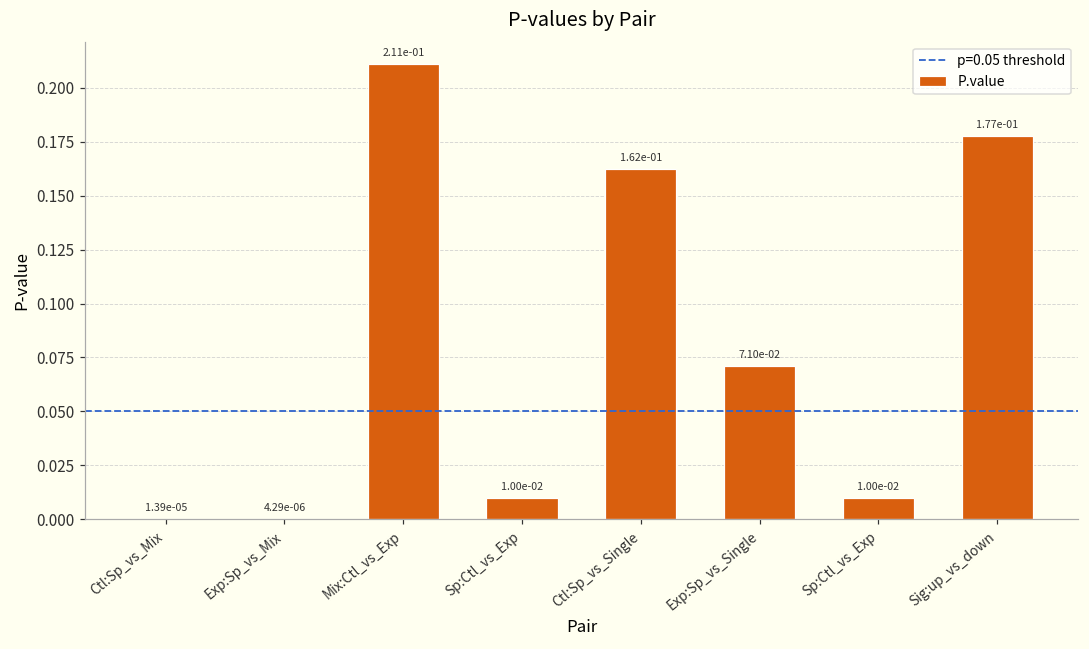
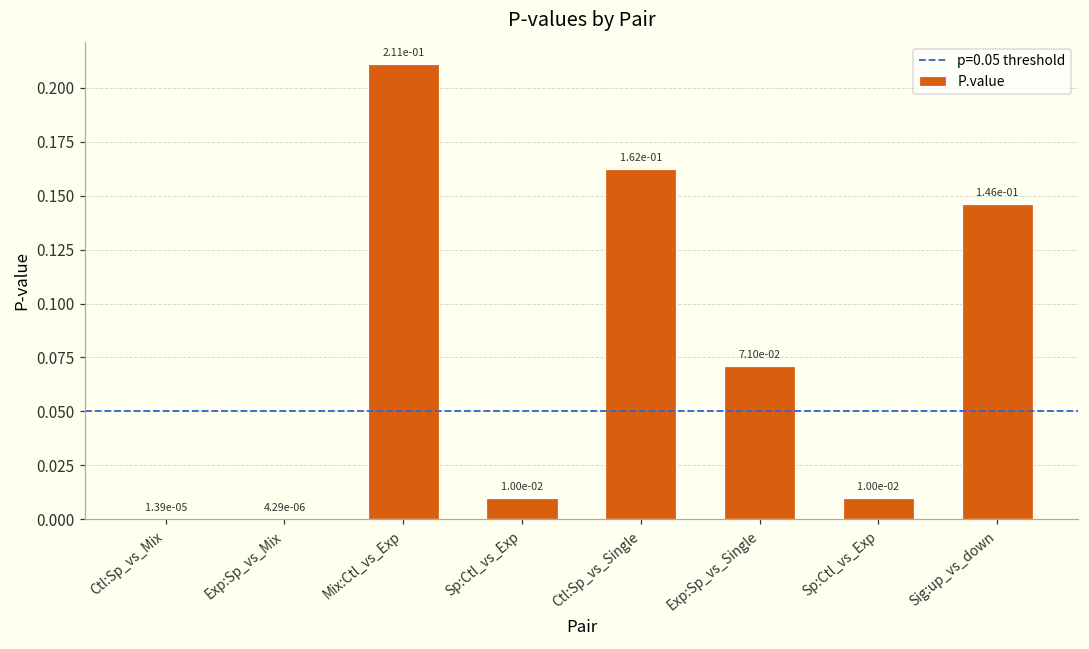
Sig:up_vs_down: 1.77e-01 -> 1.46e-01
